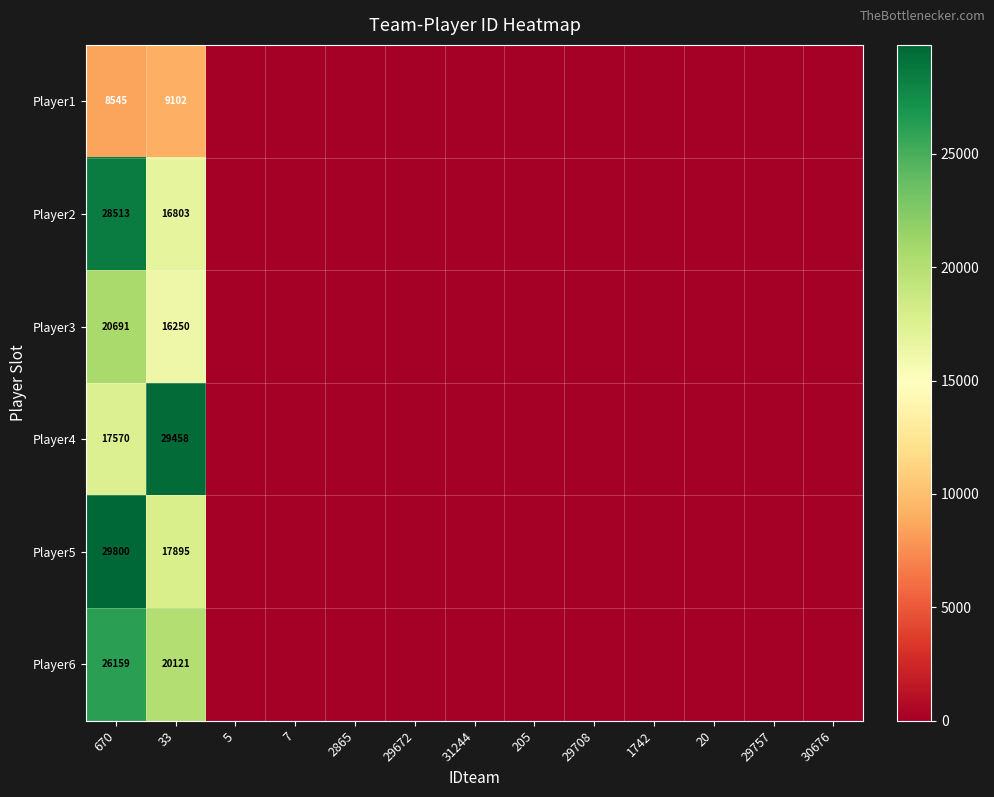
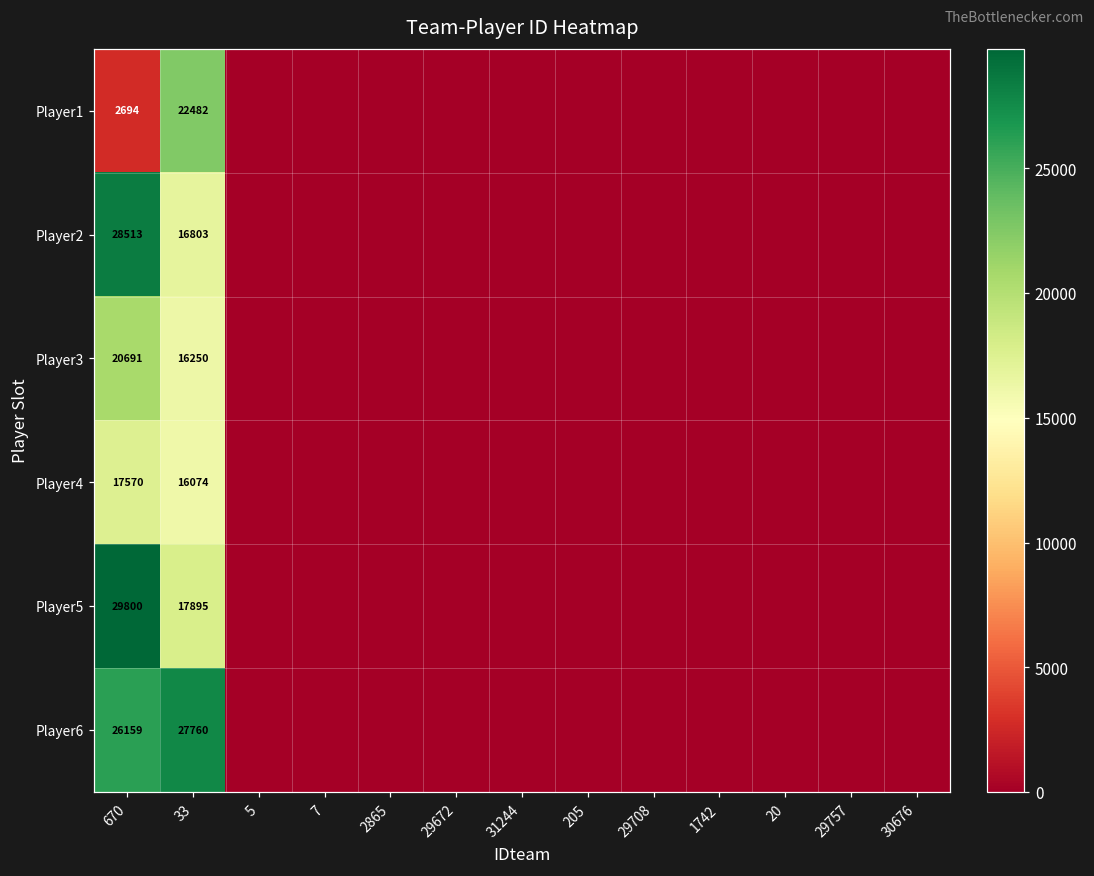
Player1, 670: 8545 -> 2694
Player1, 33: 9102 -> 22482
Player4, 33: 29458 -> 16074
Player6, 33: 20121 -> 27760
